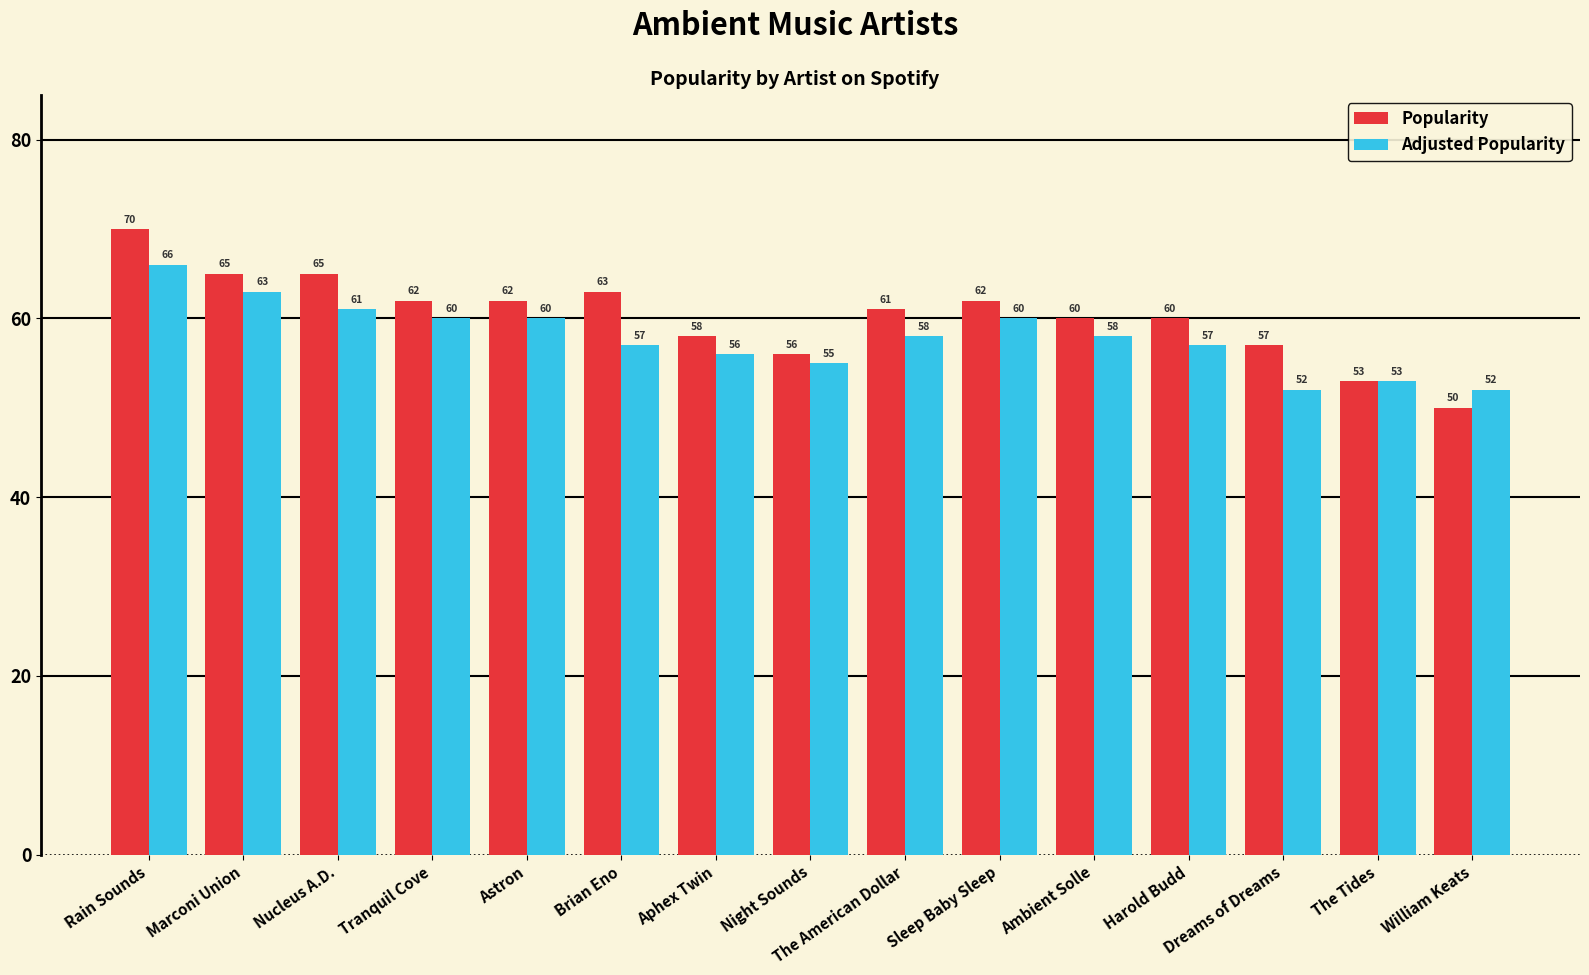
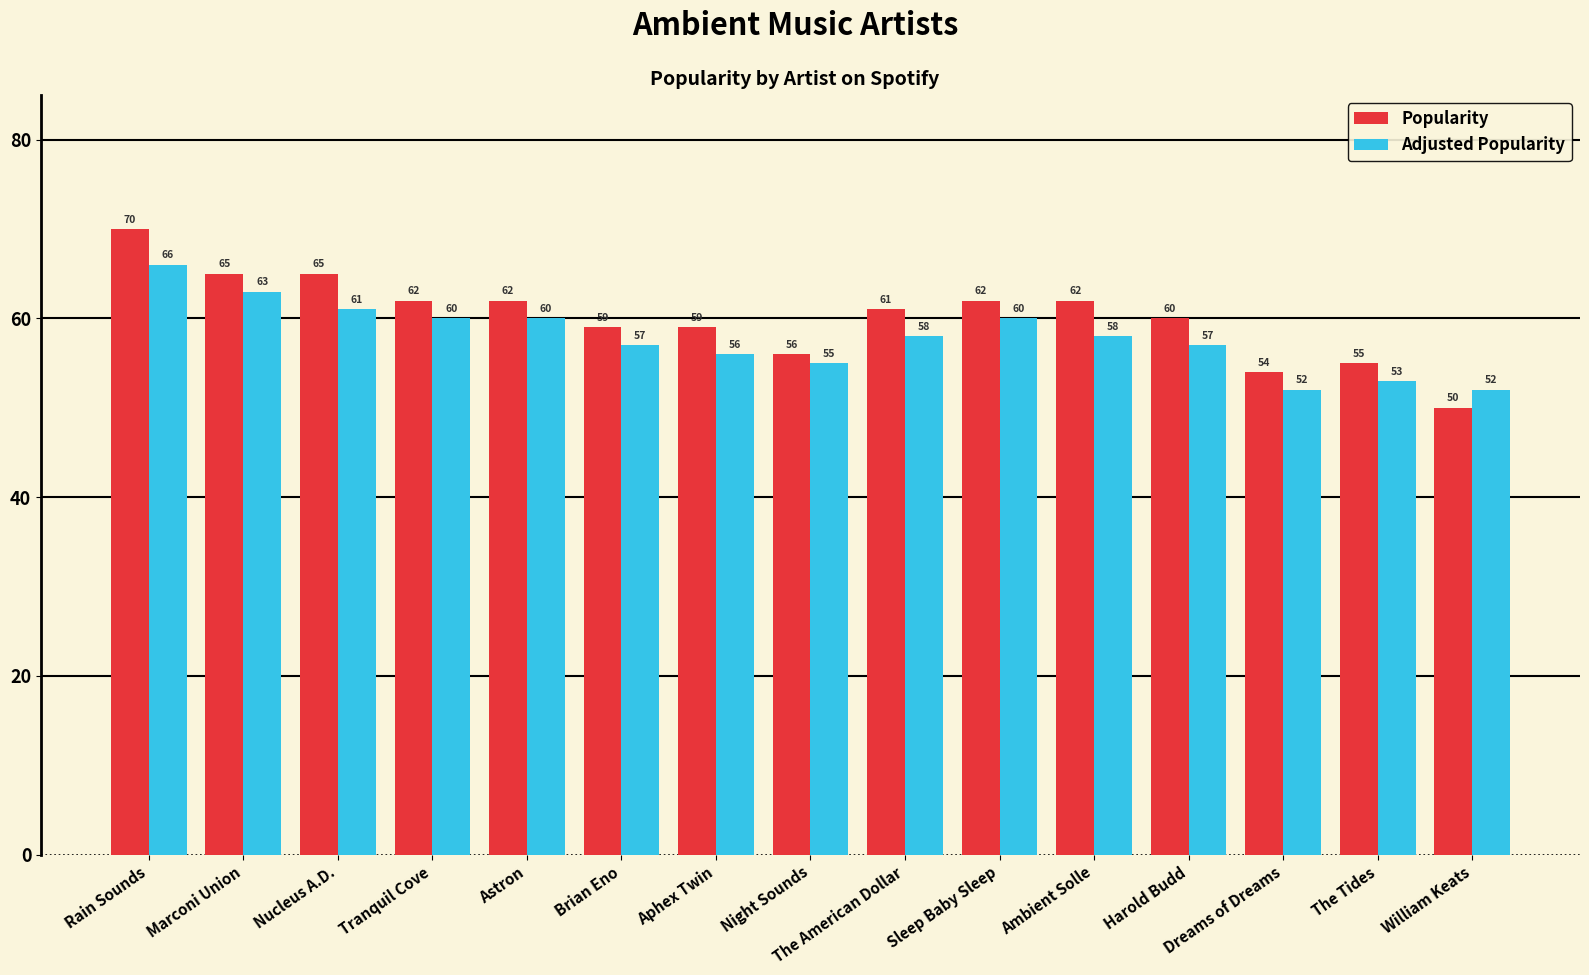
Popularity, Brian Eno: 63 -> 59
Popularity, Aphex Twin: 58 -> 59
Popularity, Ambient Solle: 60 -> 62
Popularity, Dreams of Dreams: 57 -> 54
Popularity, The Tides: 53 -> 55
